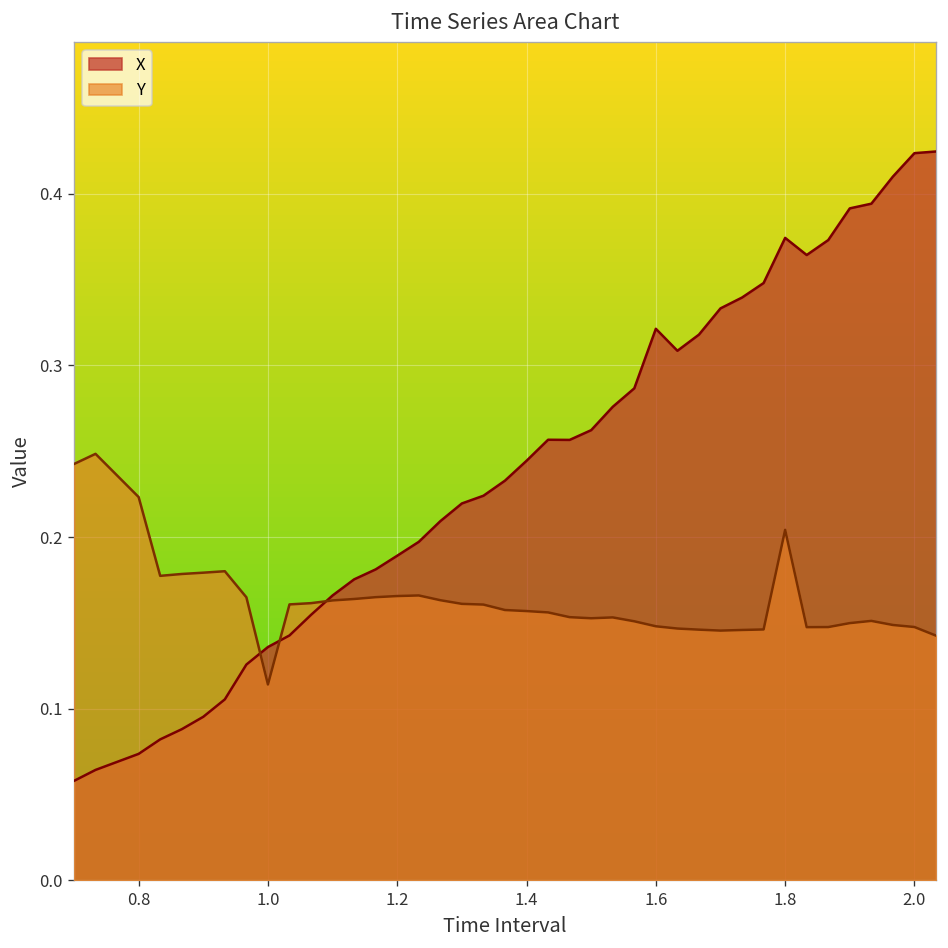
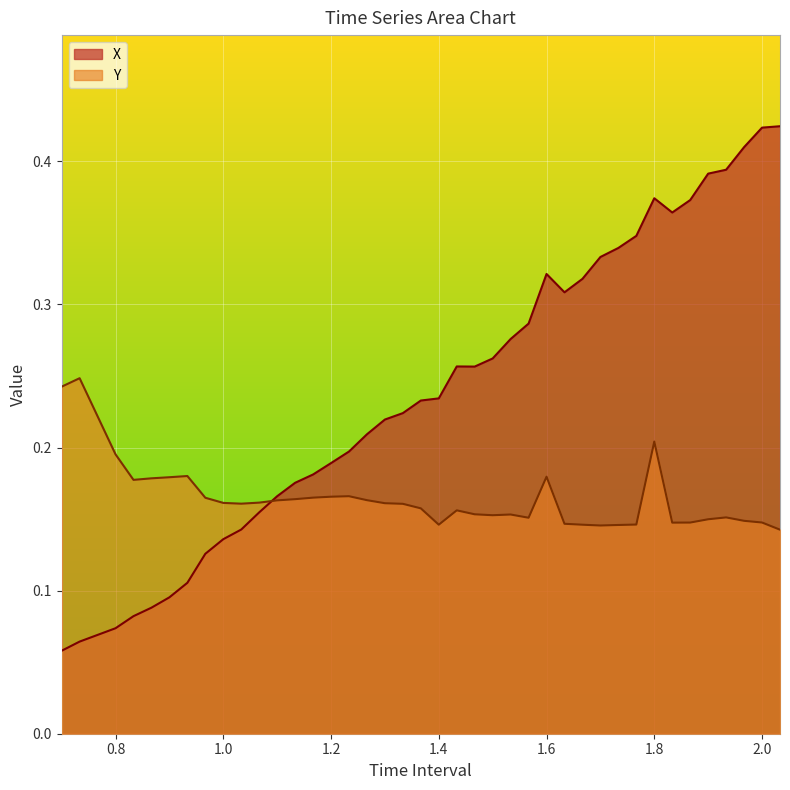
Y, 0.8: 0.223 -> 0.195
Y, 1.0: 0.114 -> 0.161
X, 1.4: 0.244 -> 0.234
Y, 1.4: 0.157 -> 0.146
Y, 1.6: 0.148 -> 0.180
